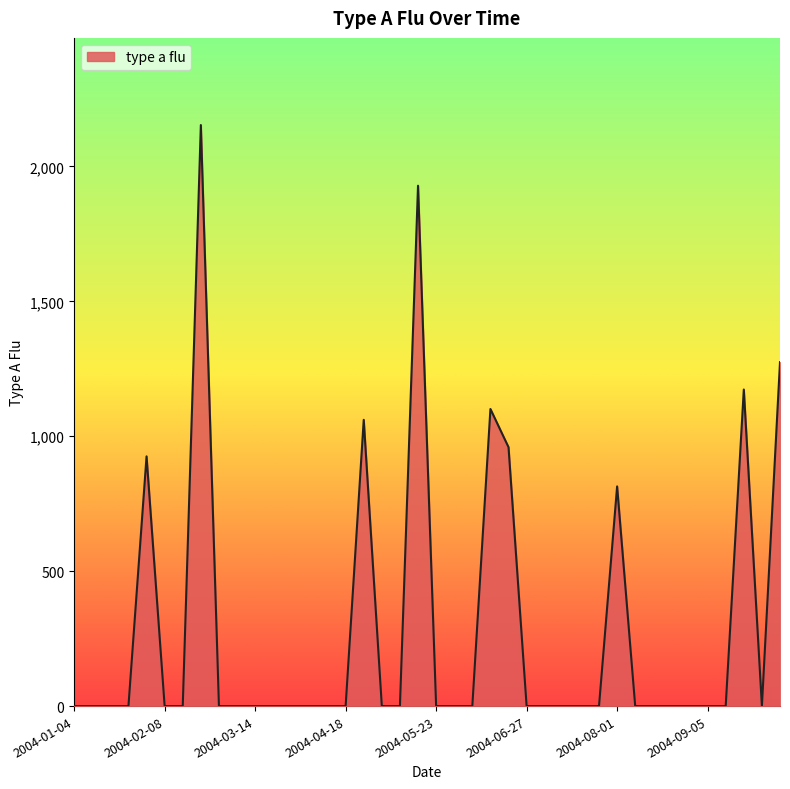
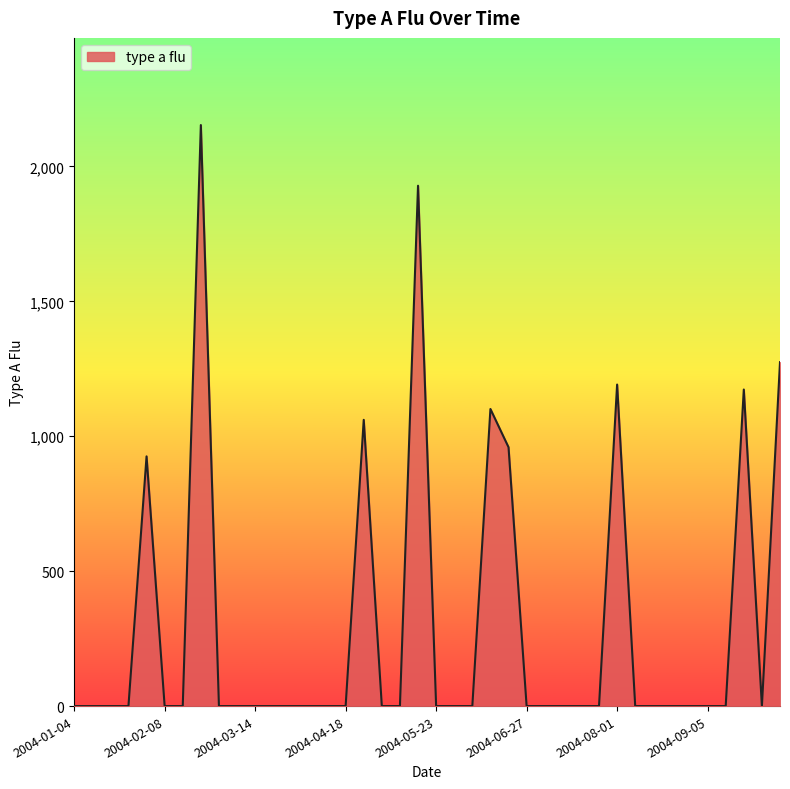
2004-08-01: 810 -> 1,190
